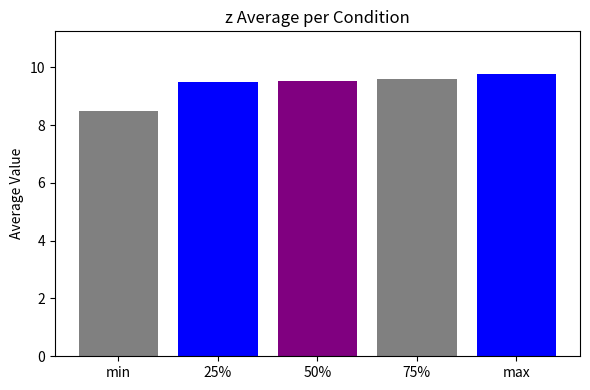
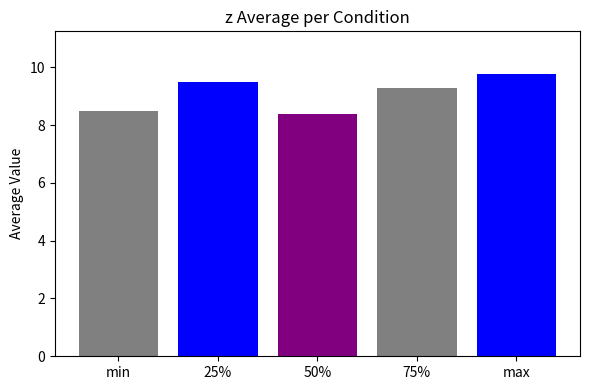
50%: 9.5 -> 8.4
75%: 9.6 -> 9.3
